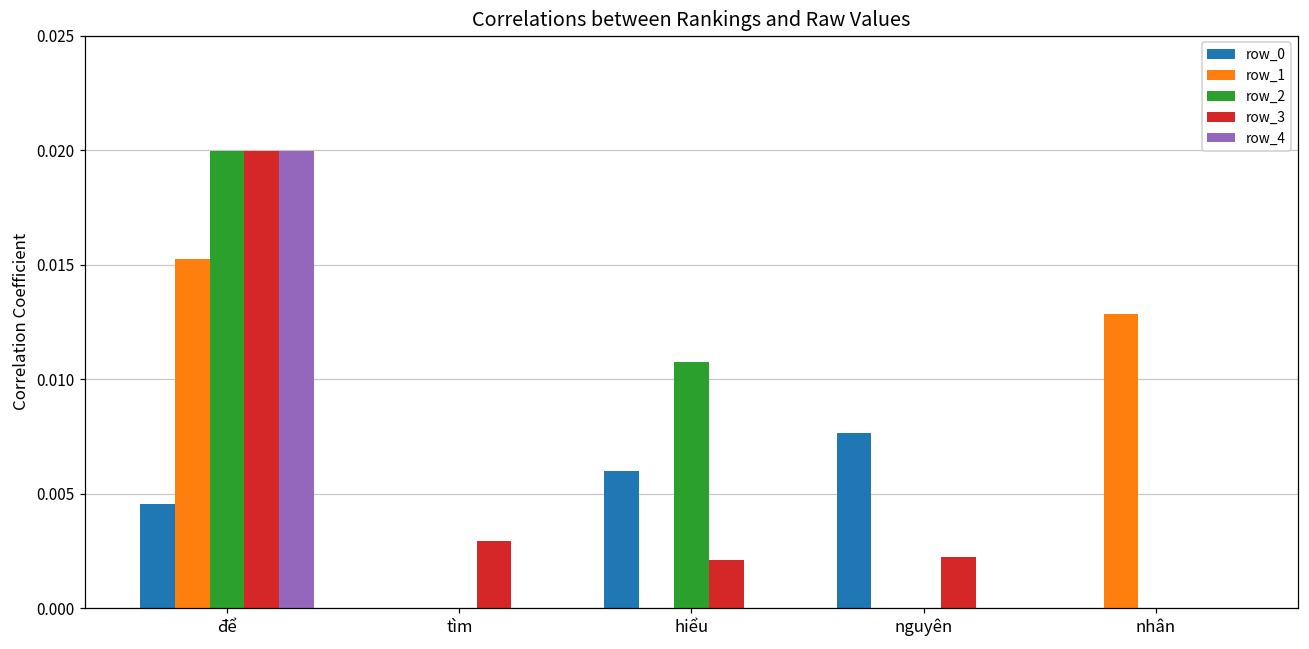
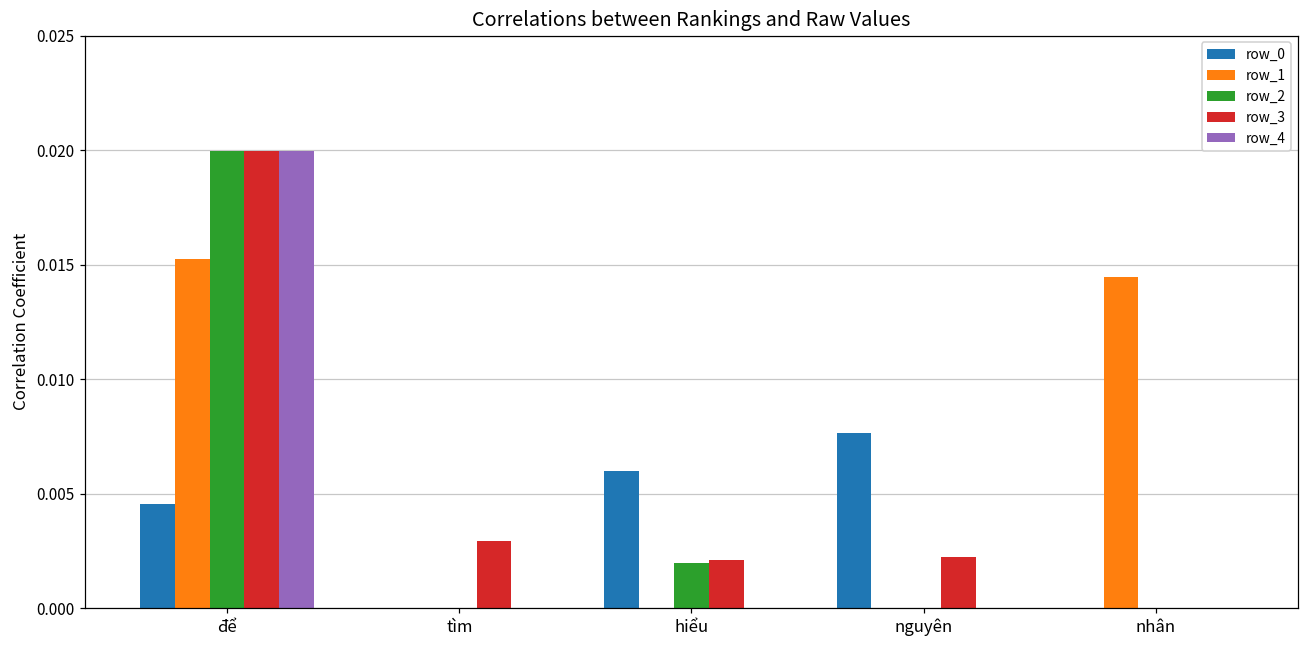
row_2, hiểu: 0.0108 -> 0.0020
row_1, nhân: 0.0128 -> 0.0145
